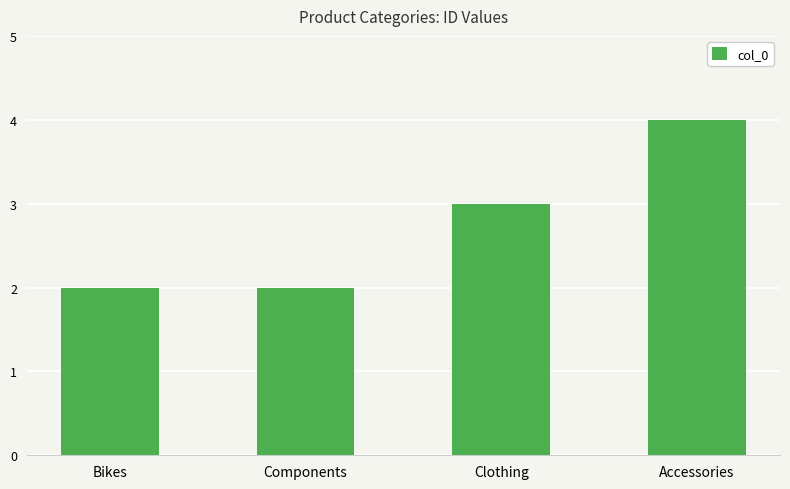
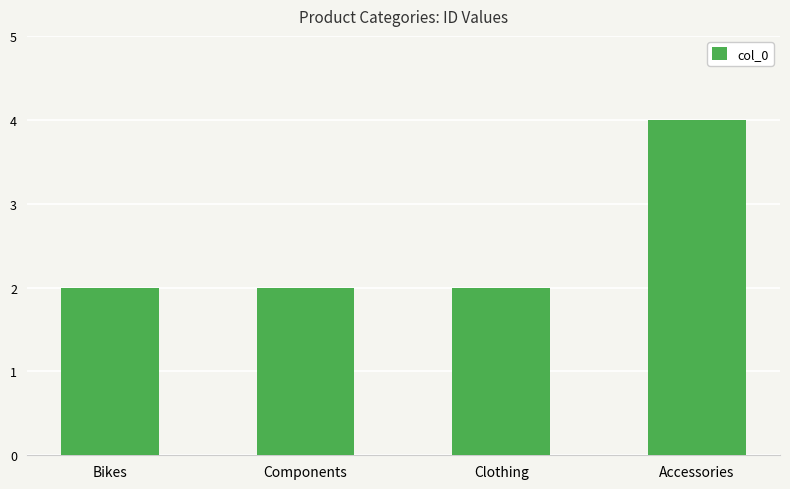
Clothing: 3 -> 2
